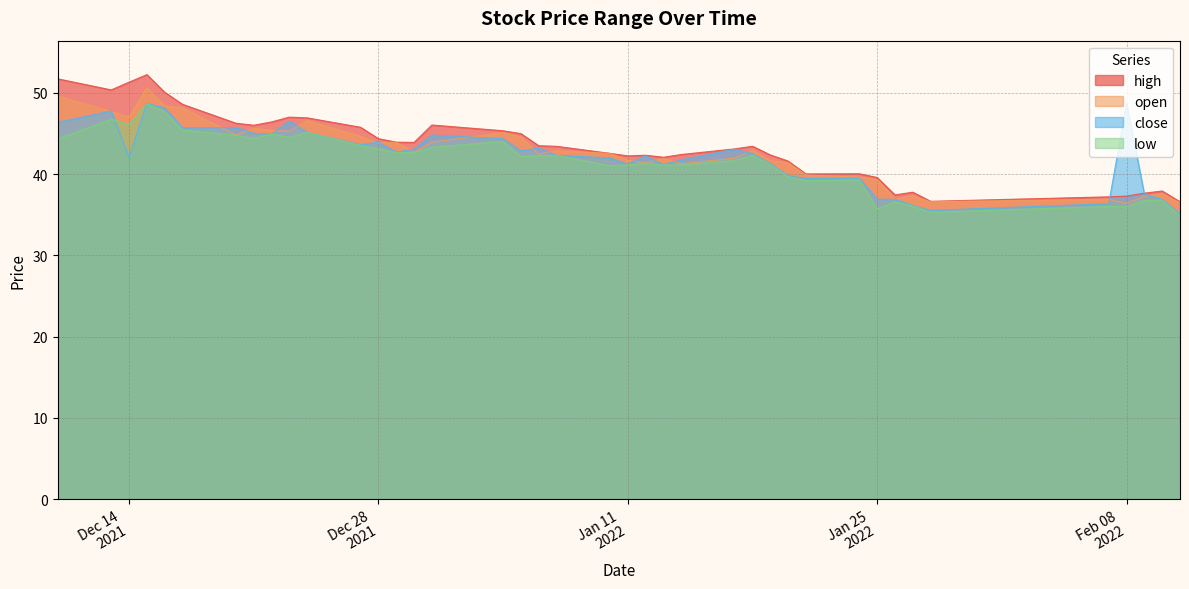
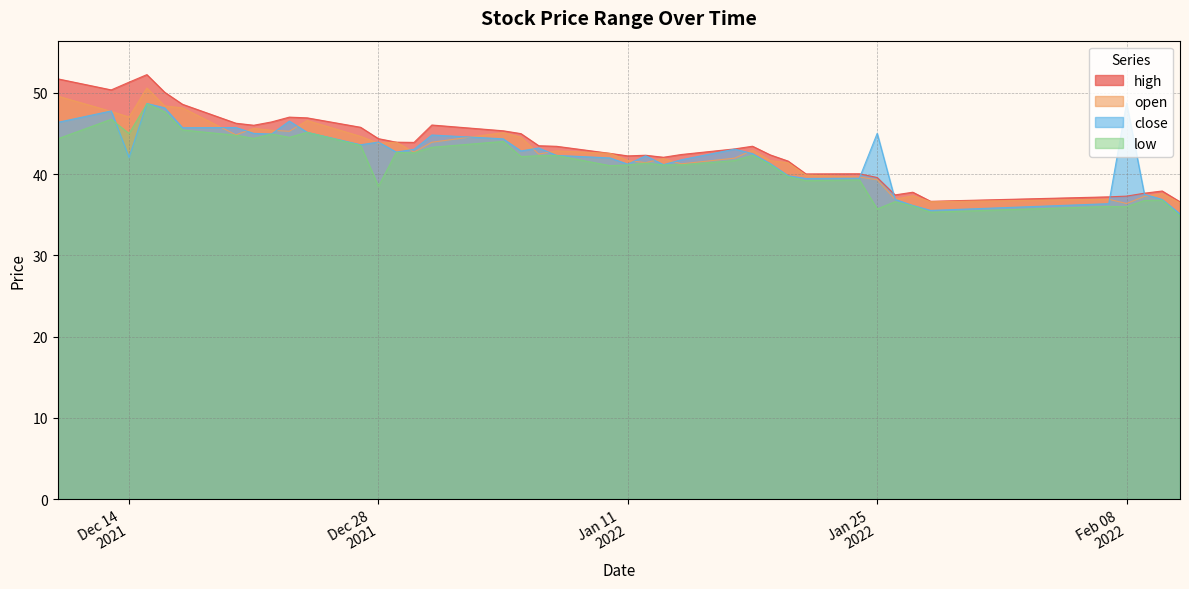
low, Dec 14 2021: 46 -> 45
low, Dec 28 2021: 43 -> 39
close, Jan 25 2022: 37 -> 45
